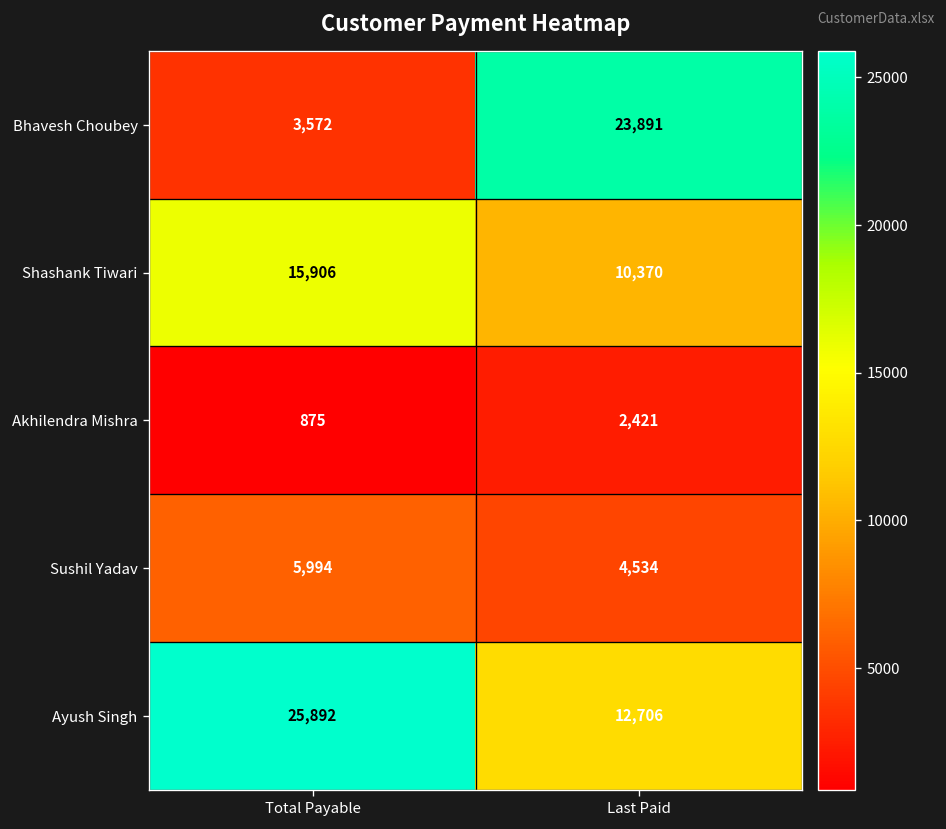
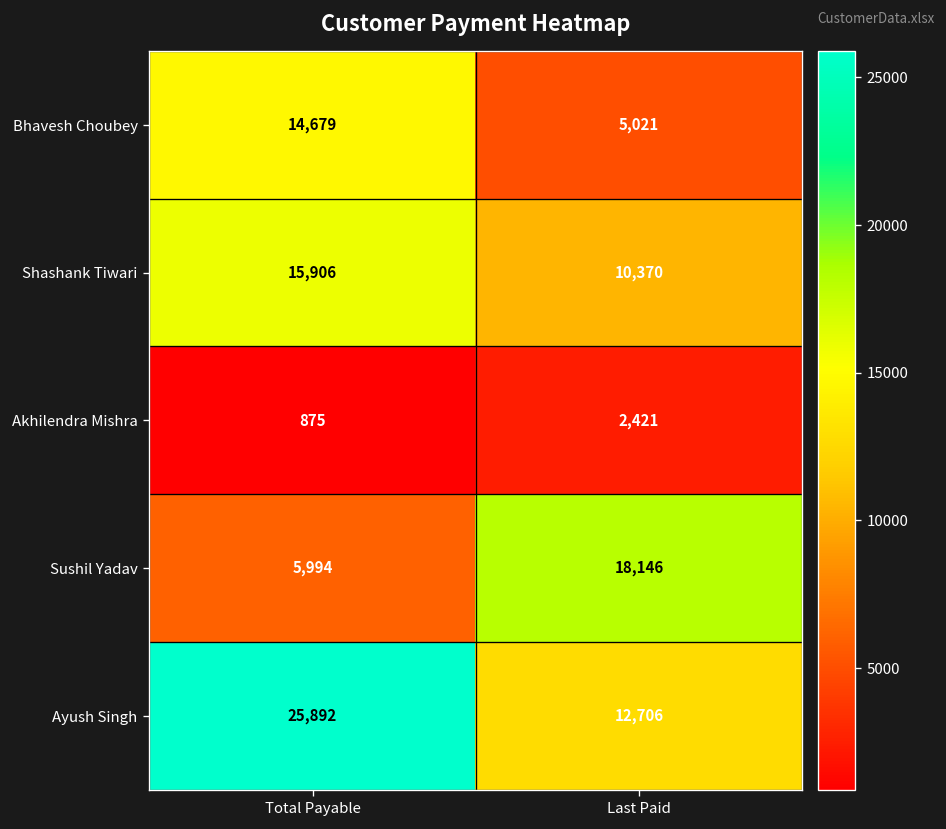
Bhavesh Choubey, Total Payable: 3,572 -> 14,679
Bhavesh Choubey, Last Paid: 23,891 -> 5,021
Sushil Yadav, Last Paid: 4,534 -> 18,146
